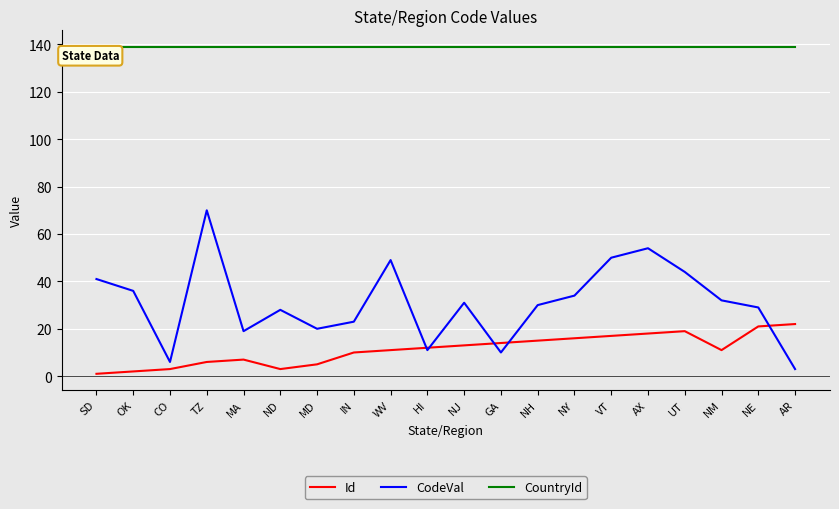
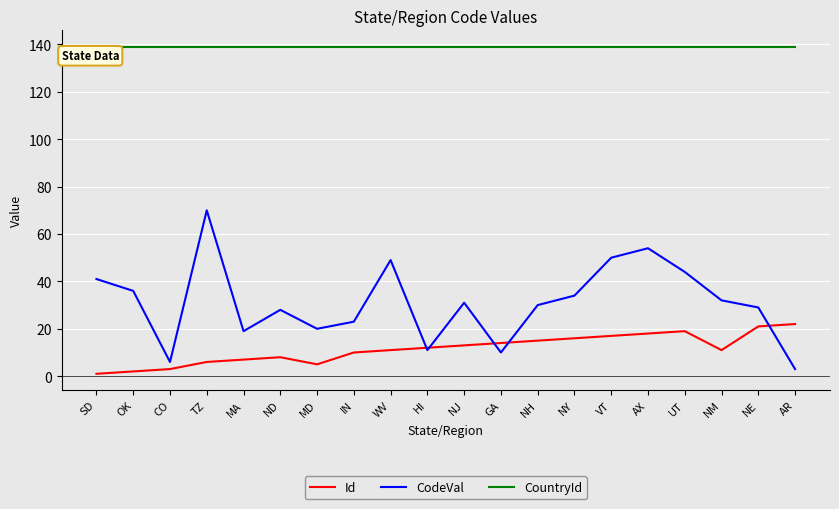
Id, ND: 3 -> 8
